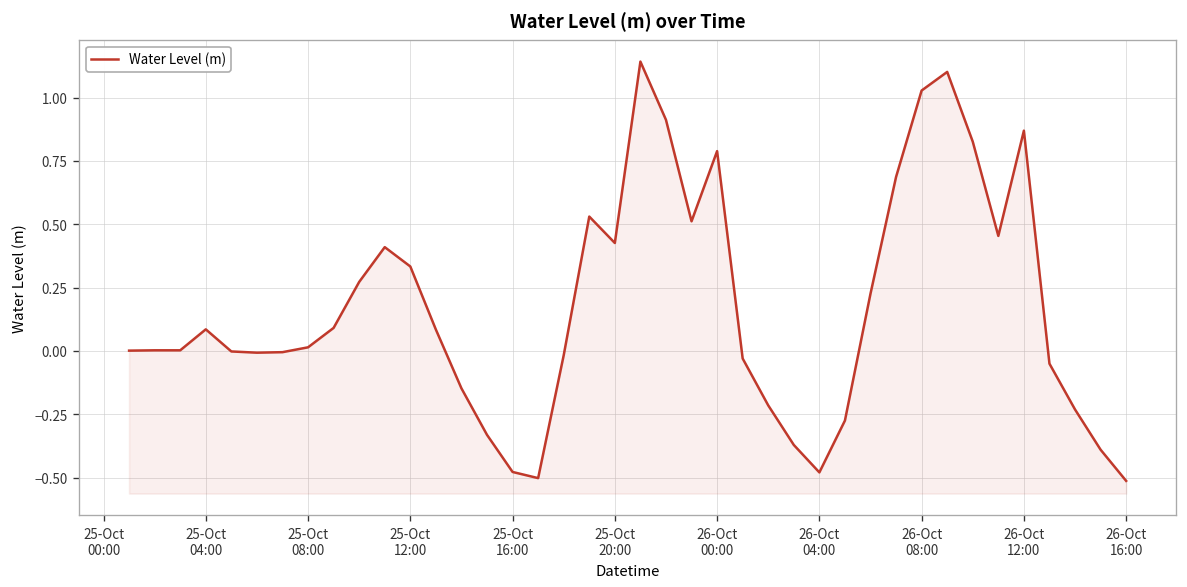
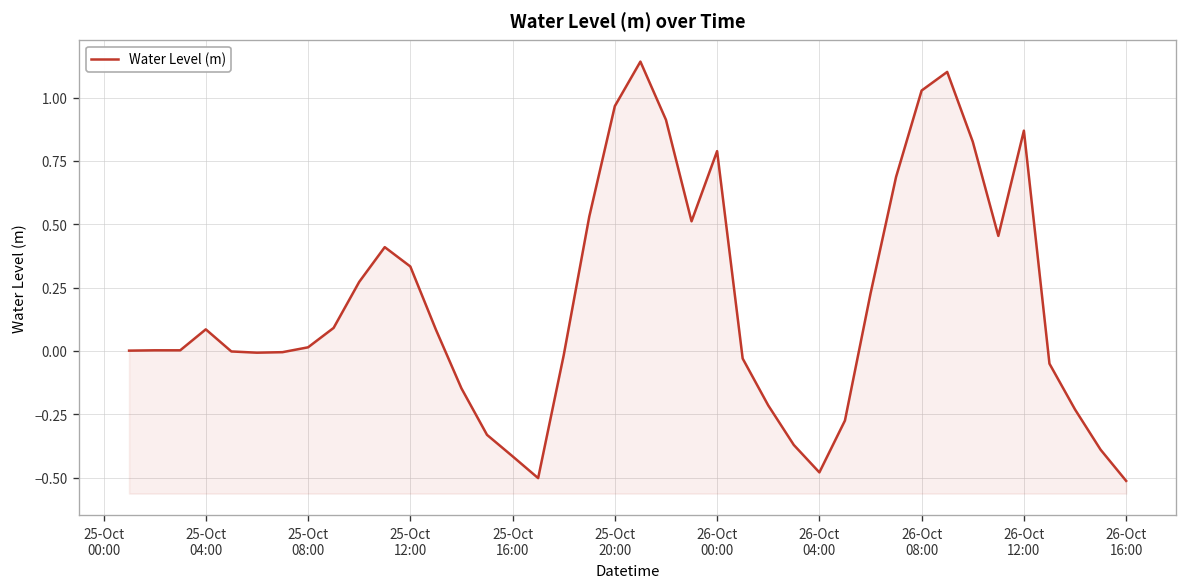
25-Oct 16:00: -0.48 -> -0.42
25-Oct 20:00: 0.43 -> 0.97
